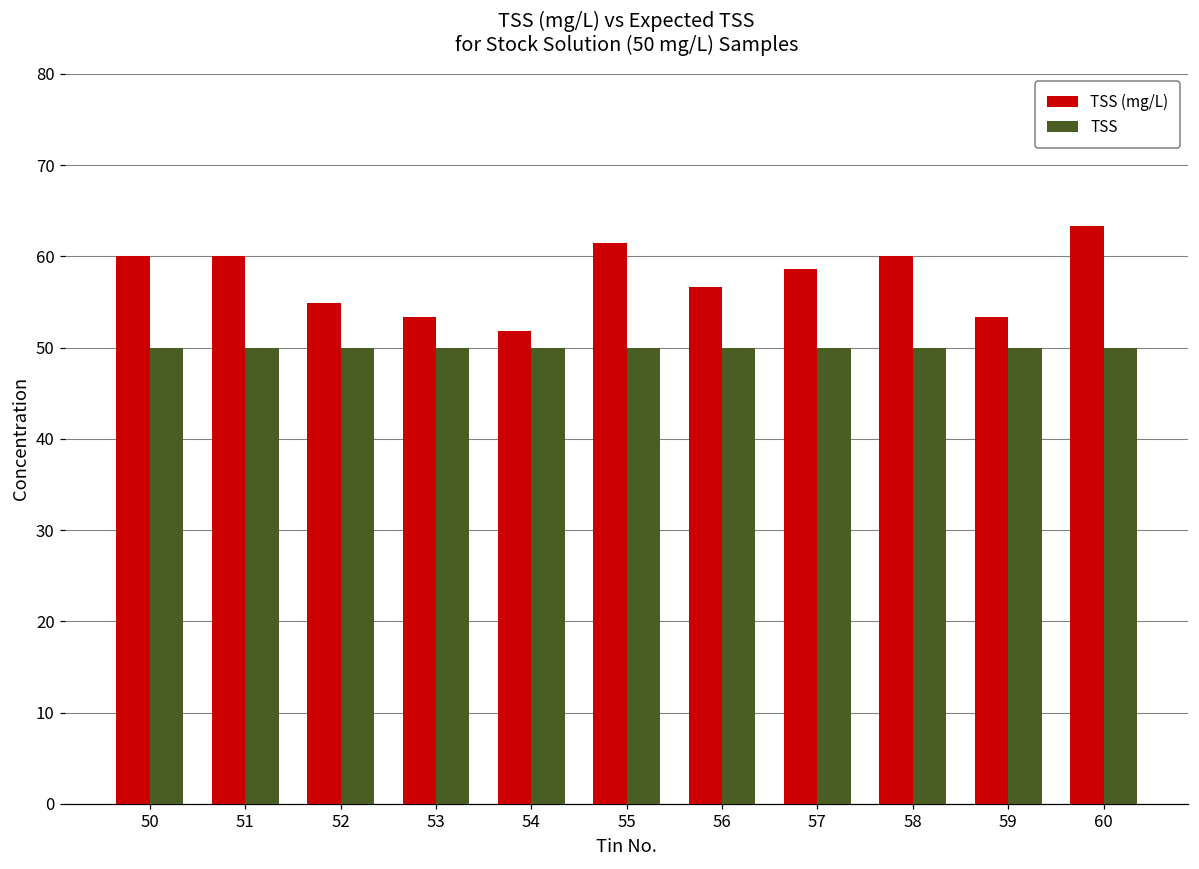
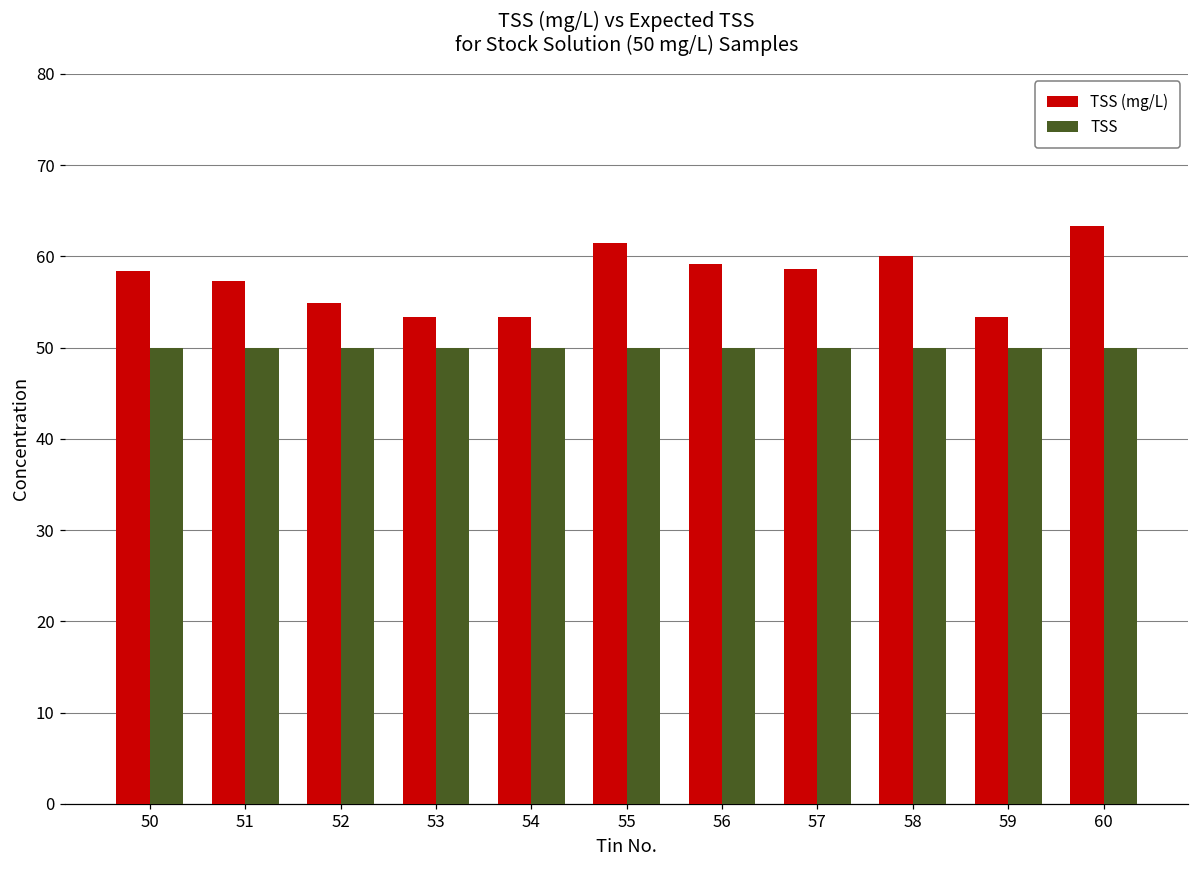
TSS (mg/L), 50: 60 -> 58
TSS (mg/L), 51: 60 -> 57
TSS (mg/L), 54: 52 -> 53
TSS (mg/L), 56: 57 -> 59
